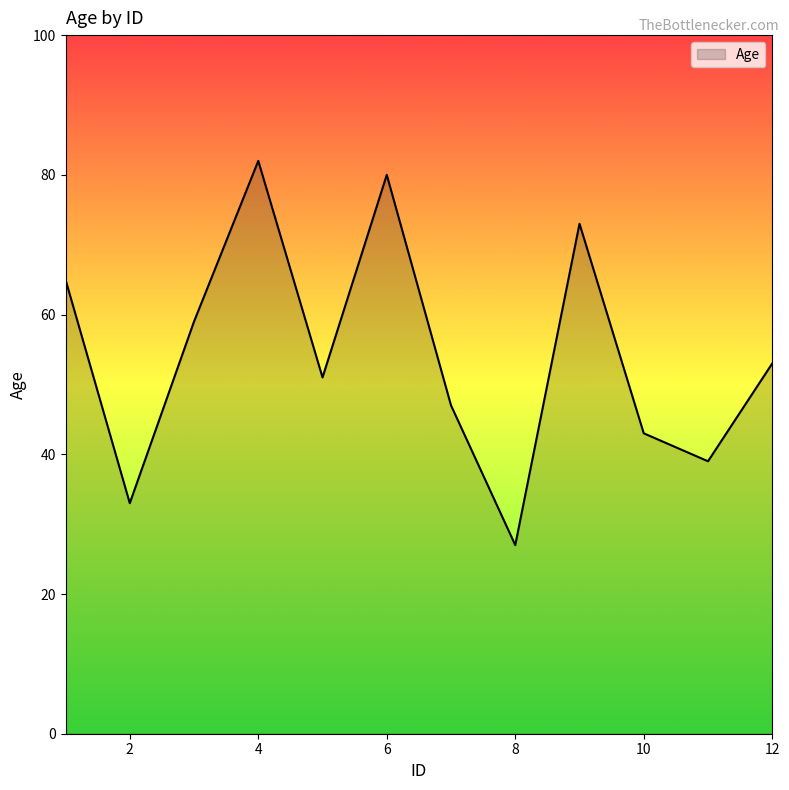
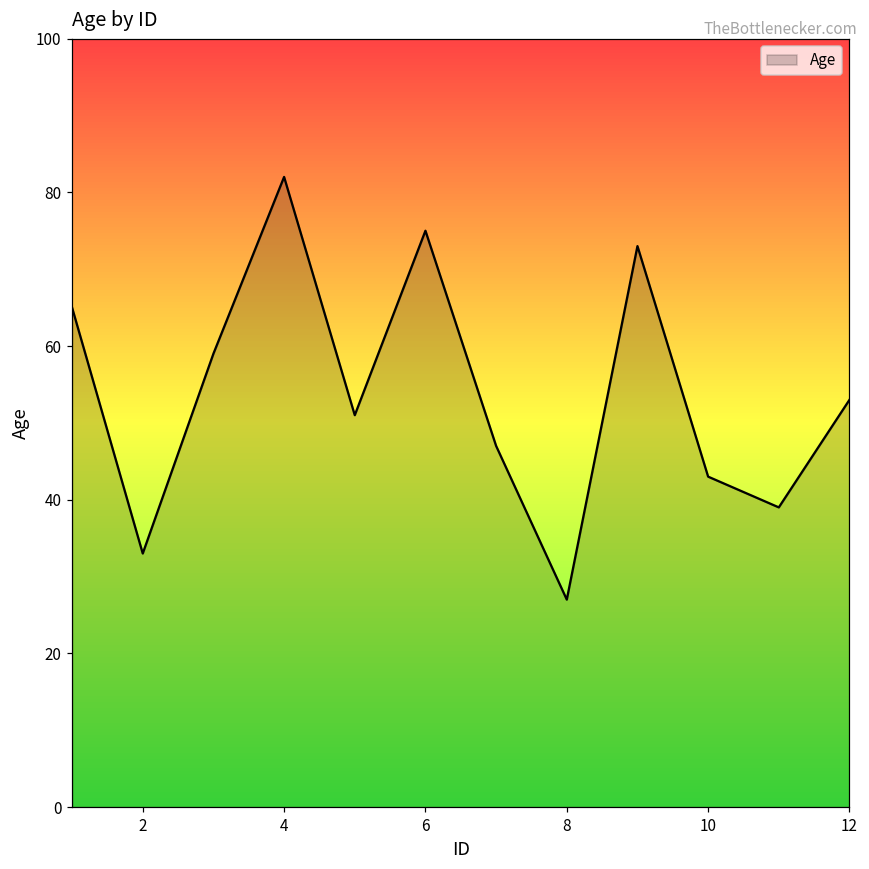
6: 80 -> 75
